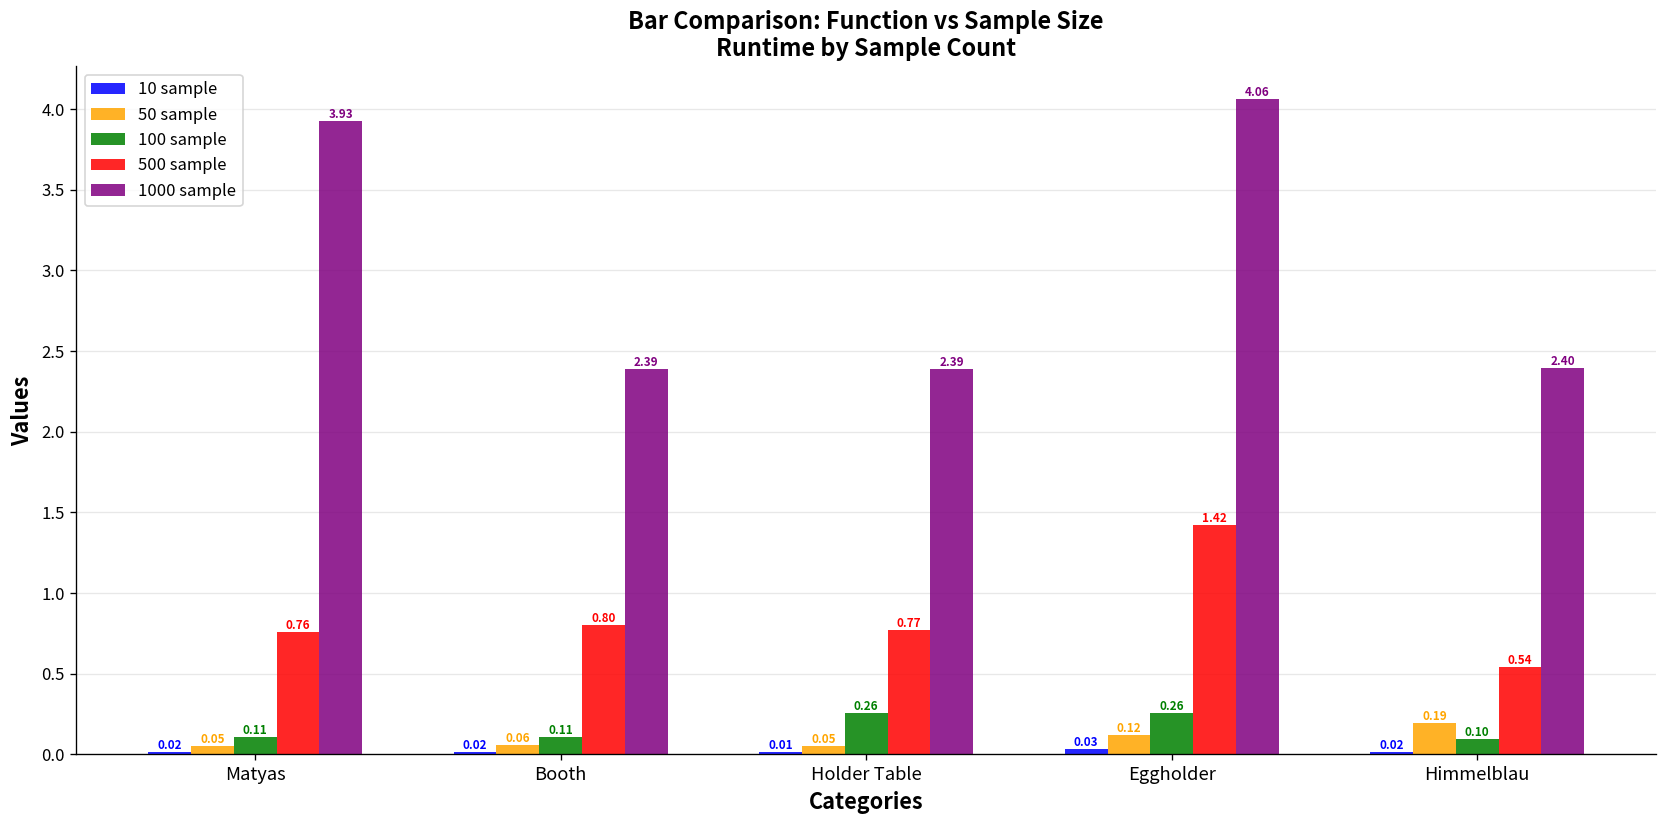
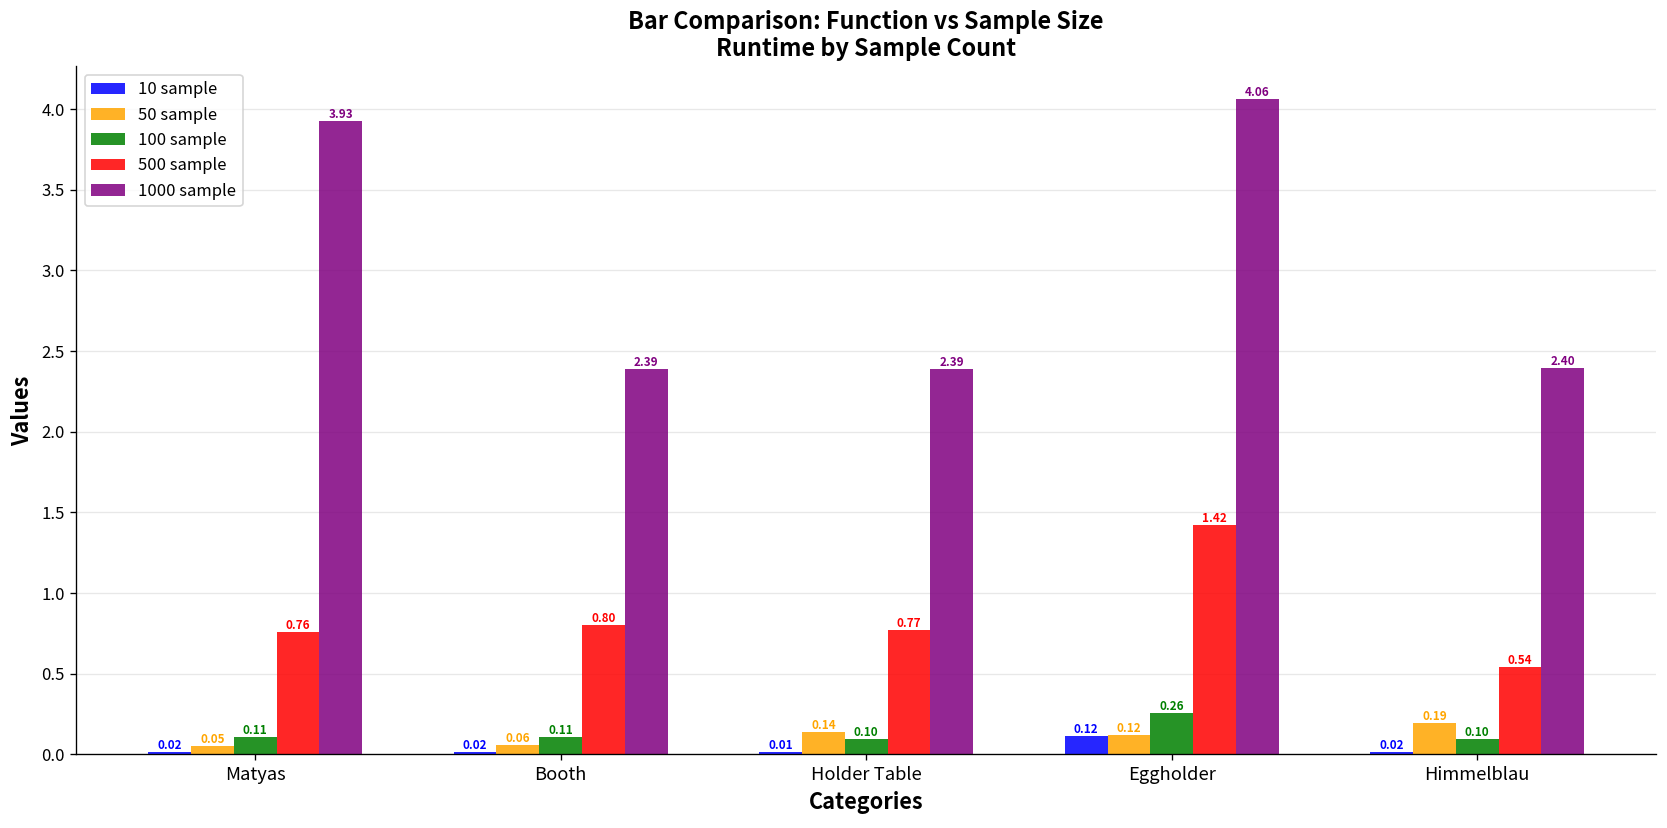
50 sample, Holder Table: 0.05 -> 0.14
100 sample, Holder Table: 0.26 -> 0.10
10 sample, Eggholder: 0.03 -> 0.12
